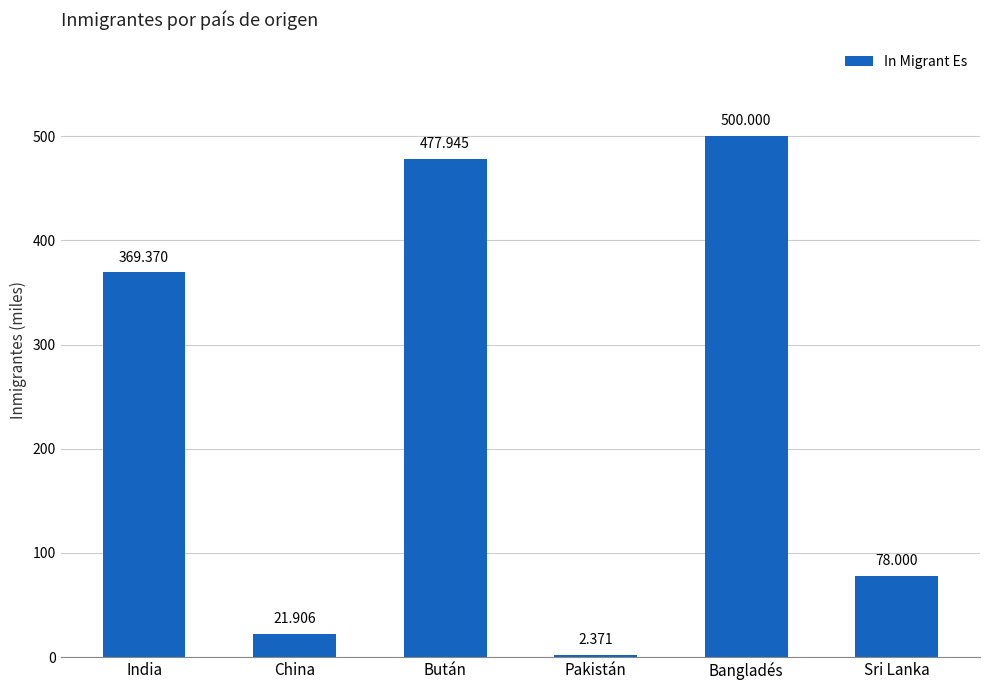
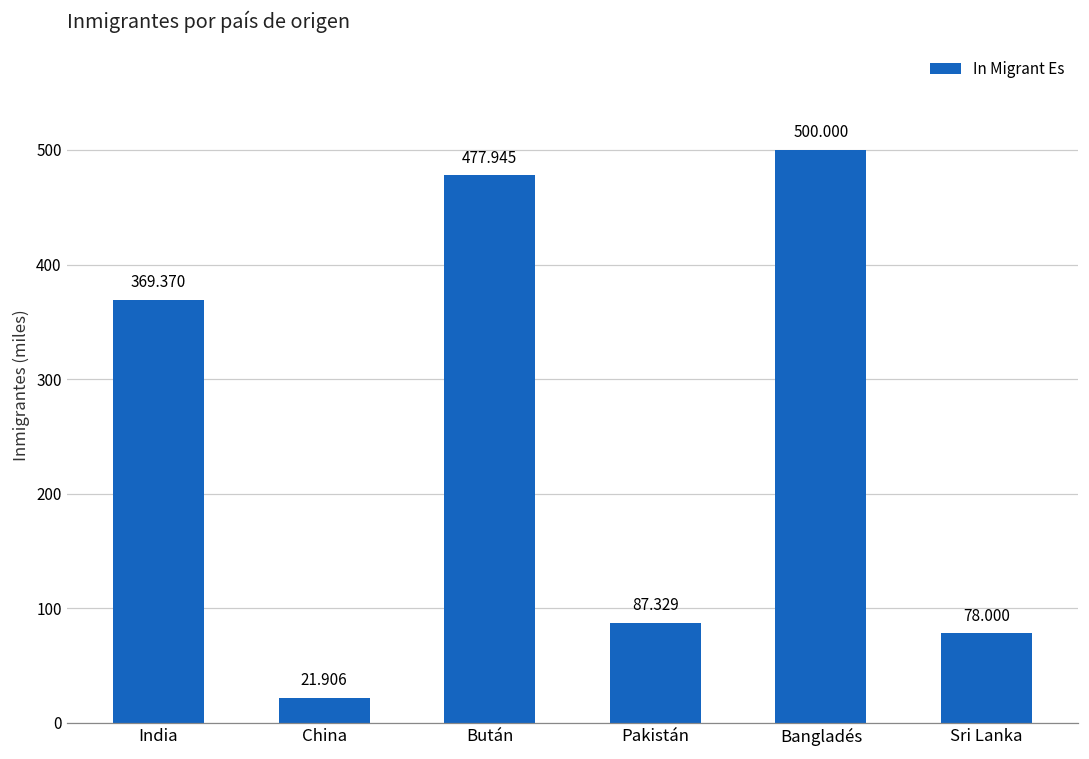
Pakistán: 2.371 -> 87.329
